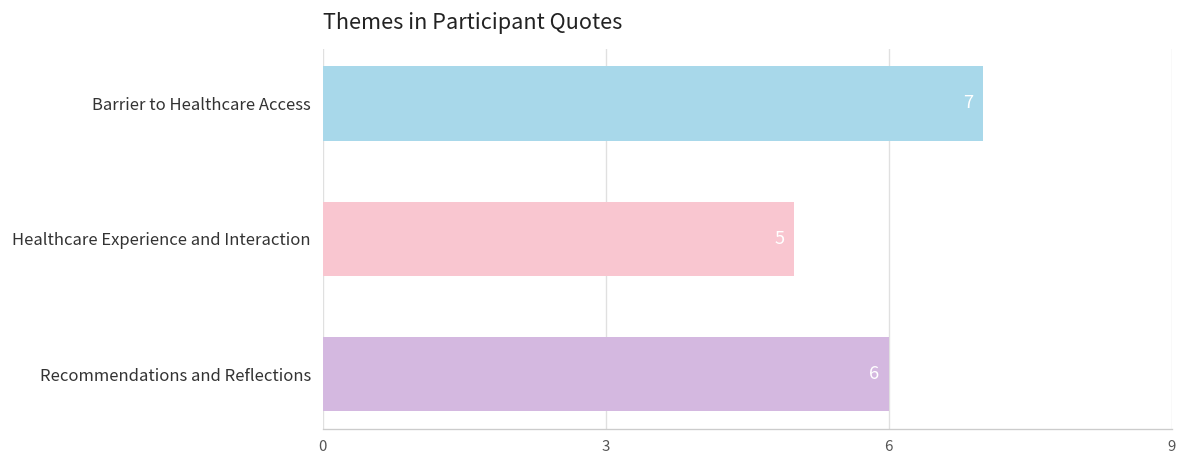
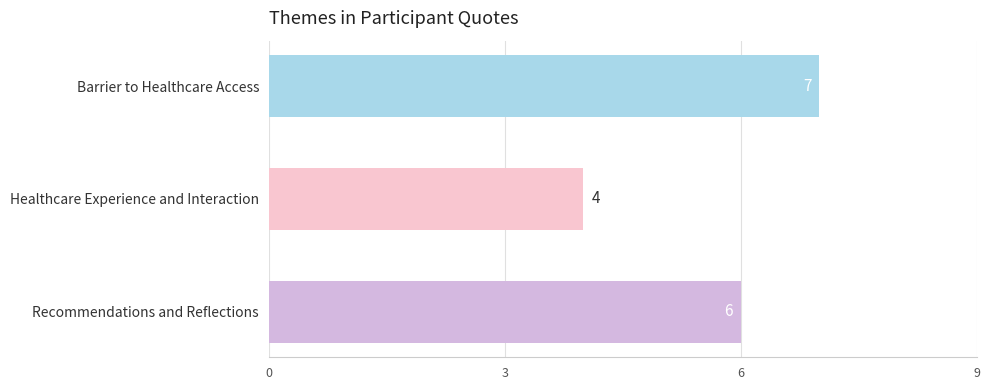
Healthcare Experience and Interaction: 5 -> 4
